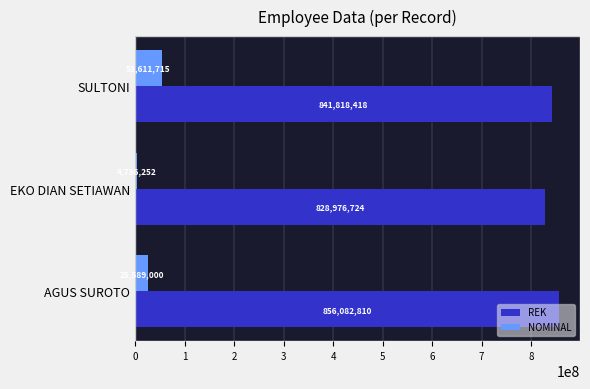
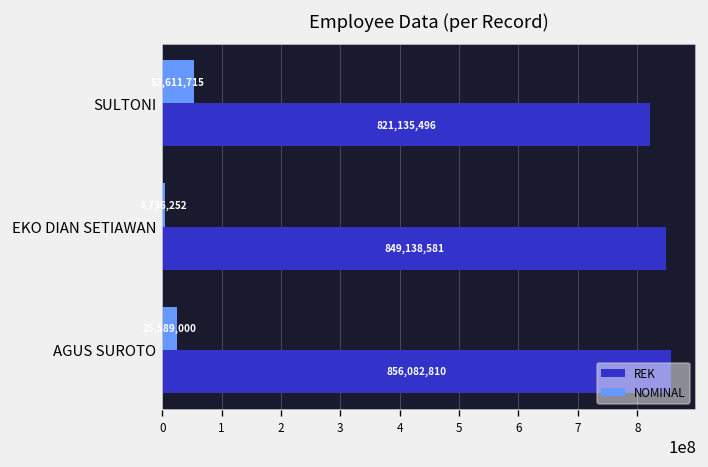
REK, SULTONI: 841,818,418 -> 821,135,496
REK, EKO DIAN SETIAWAN: 828,976,724 -> 849,138,581
